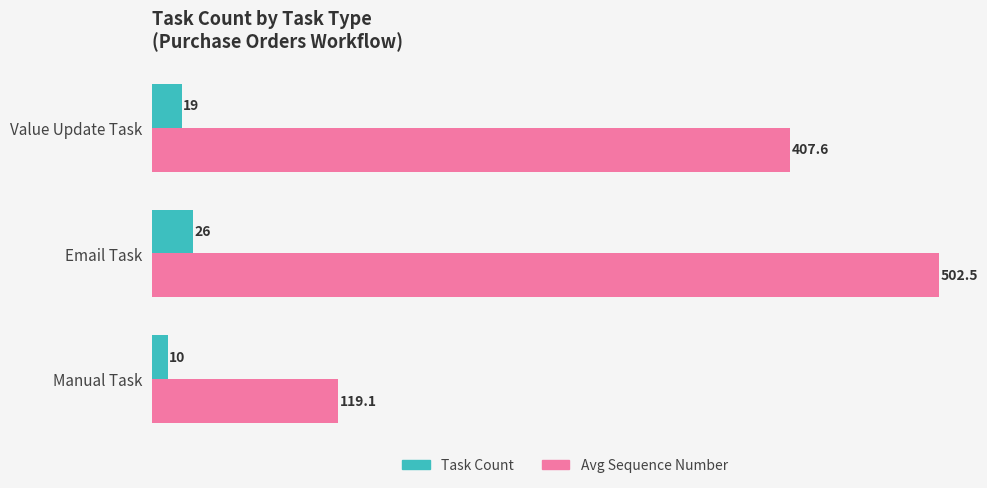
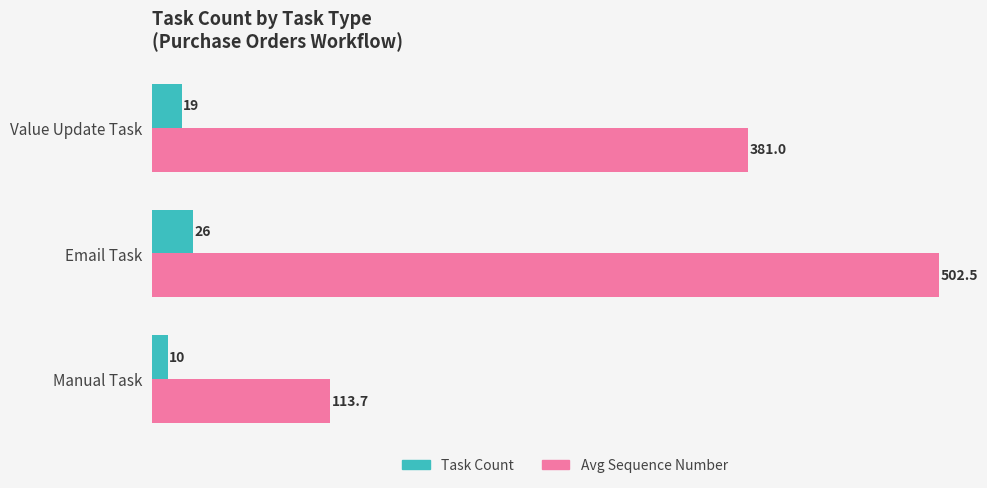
Avg Sequence Number, Value Update Task: 407.6 -> 381.0
Avg Sequence Number, Manual Task: 119.1 -> 113.7
